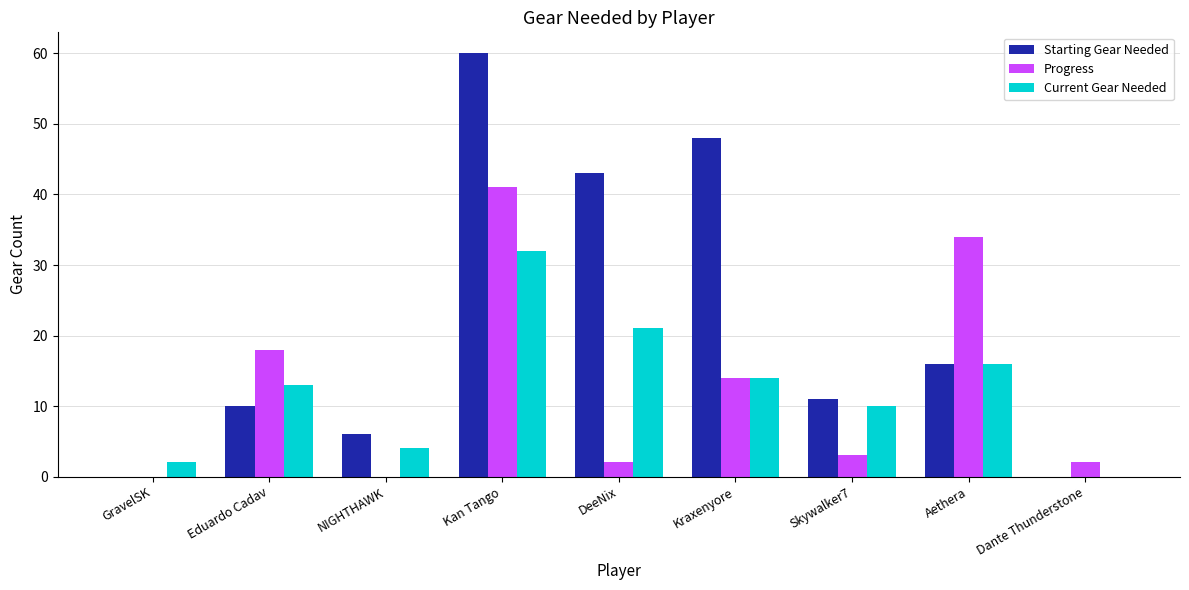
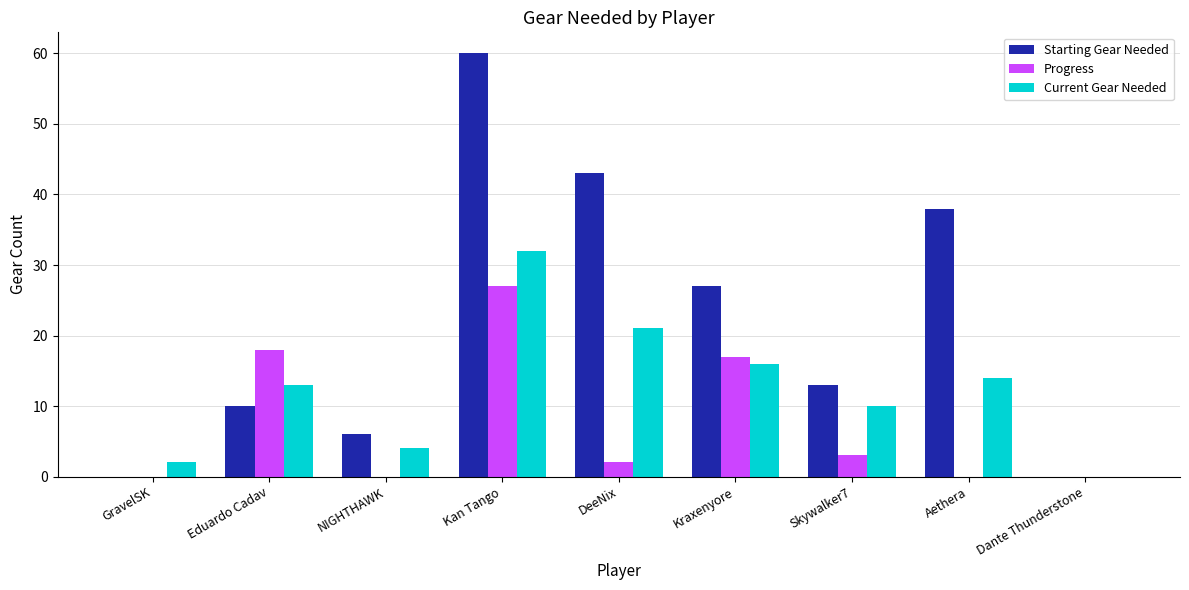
Progress, Kan Tango: 41 -> 27
Starting Gear Needed, Kraxenyore: 48 -> 27
Progress, Kraxenyore: 14 -> 17
Current Gear Needed, Kraxenyore: 14 -> 16
Starting Gear Needed, Skywalker7: 11 -> 13
Starting Gear Needed, Aethera: 16 -> 38
Progress, Aethera: 34 -> 0
Current Gear Needed, Aethera: 16 -> 14
Progress, Dante Thunderstone: 2 -> 0
